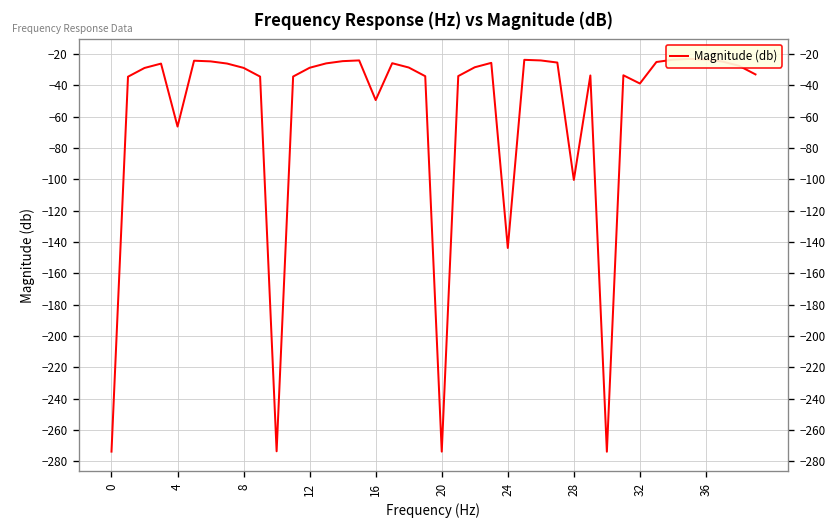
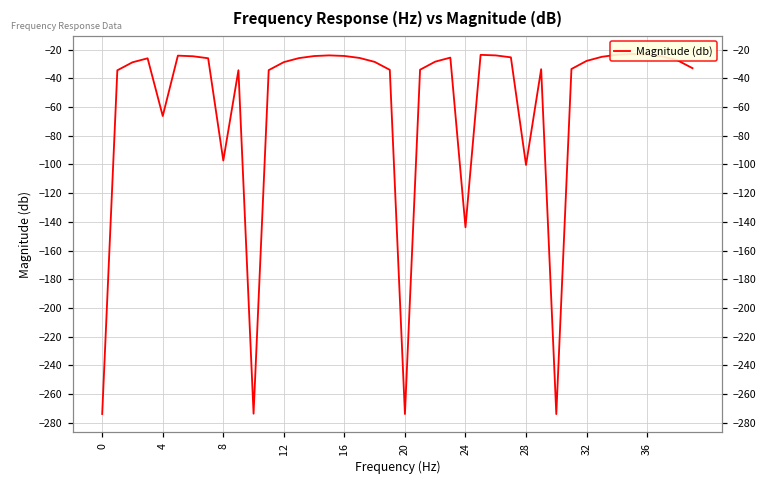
8: -29 -> -97
16: -49 -> -24
32: -39 -> -28
